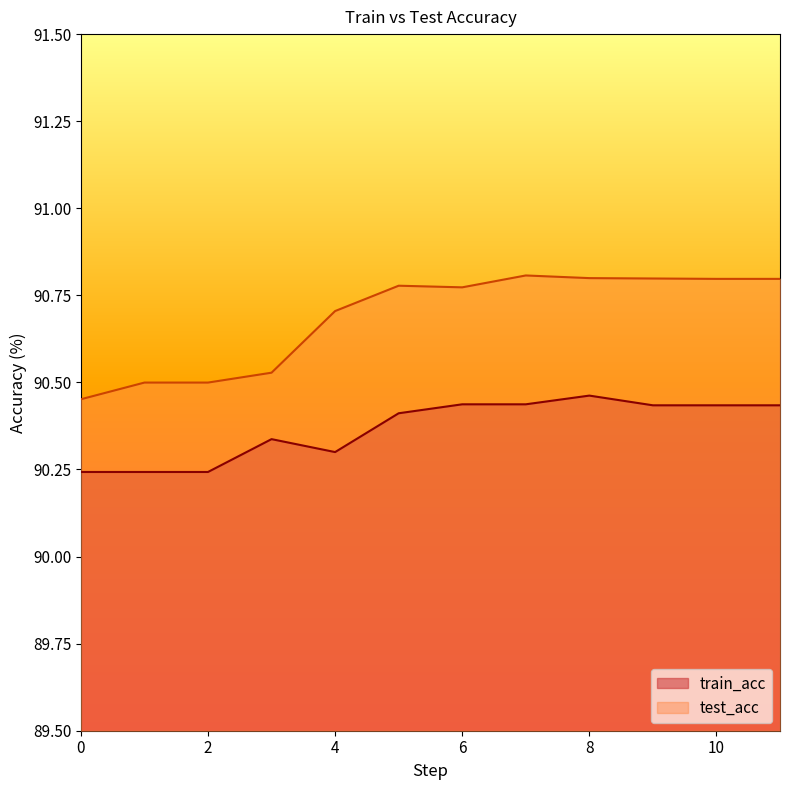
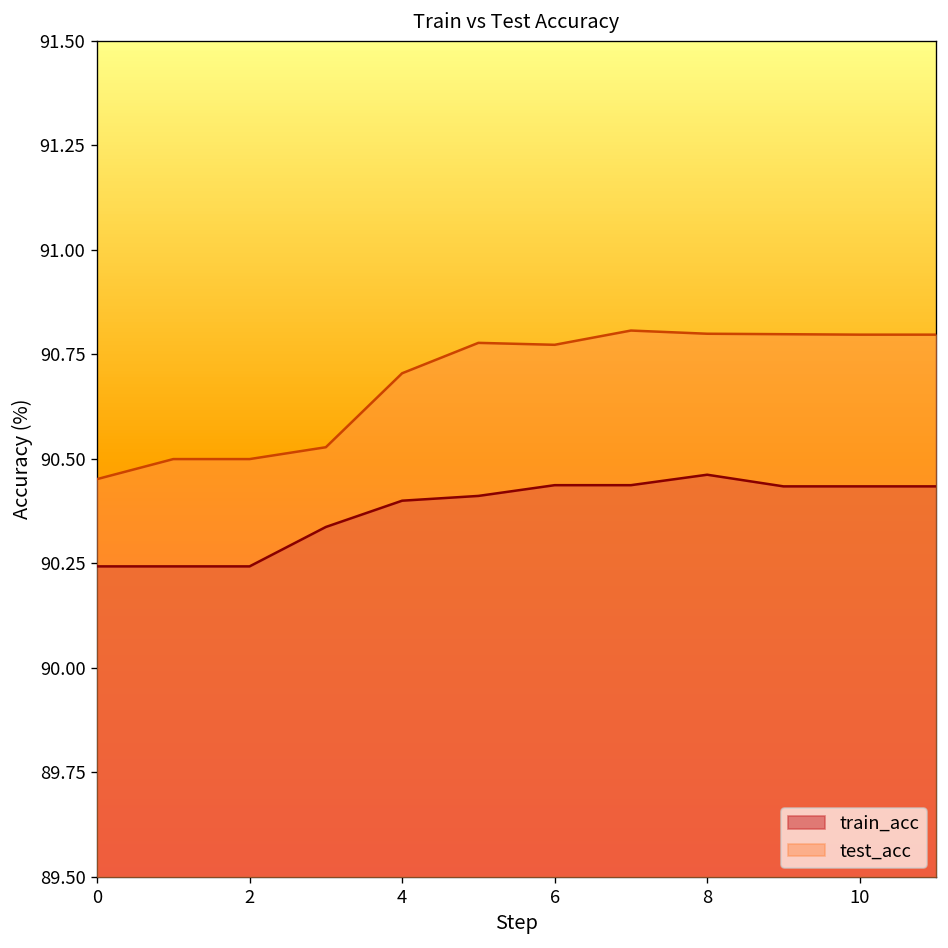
train_acc, 4: 90.3 -> 90.4
